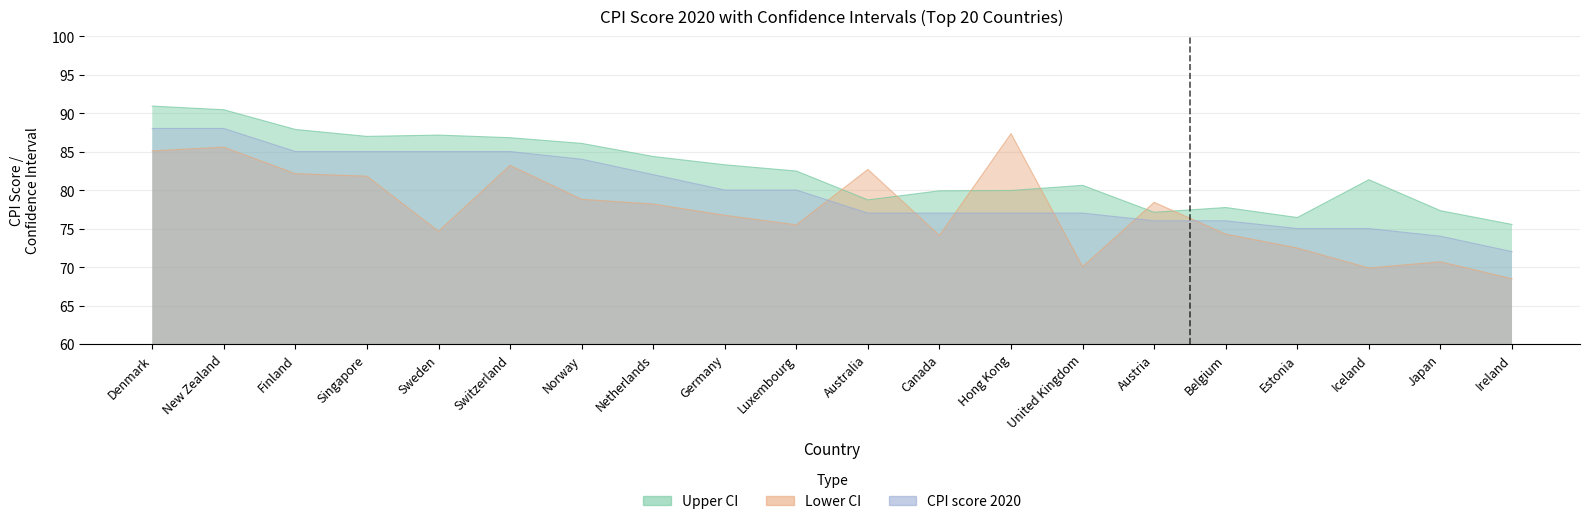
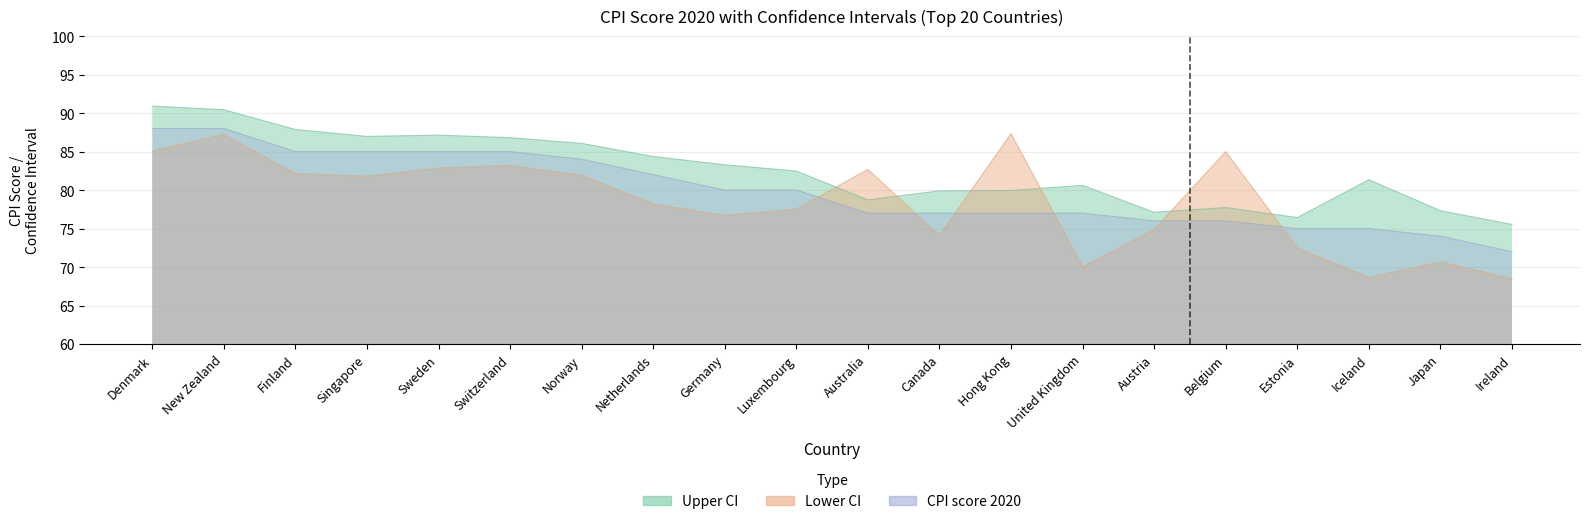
Lower CI, New Zealand: 86 -> 87
Lower CI, Sweden: 75 -> 83
Lower CI, Norway: 79 -> 82
Lower CI, Luxembourg: 75 -> 78
Lower CI, Austria: 78 -> 75
Lower CI, Belgium: 74 -> 85
Lower CI, Iceland: 70 -> 69
